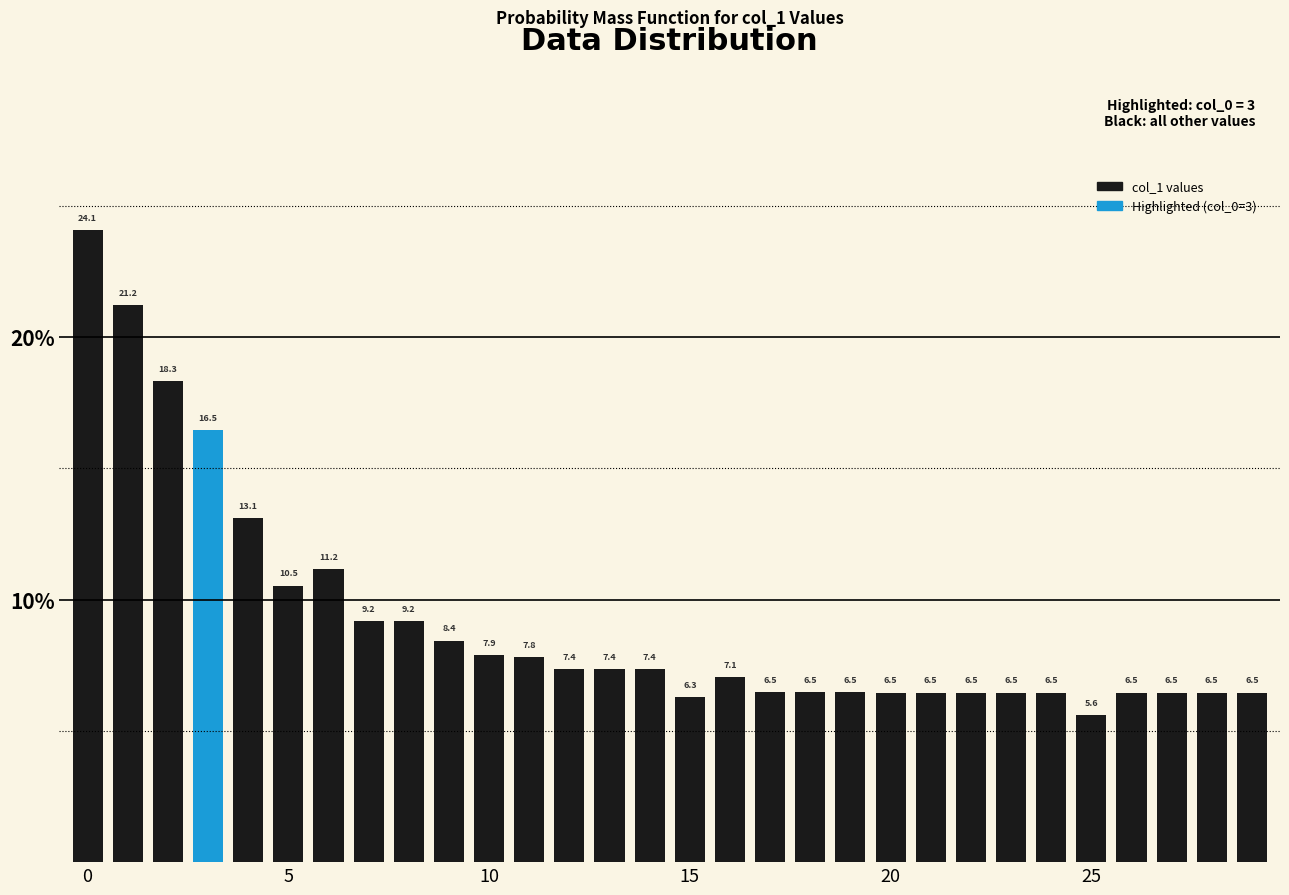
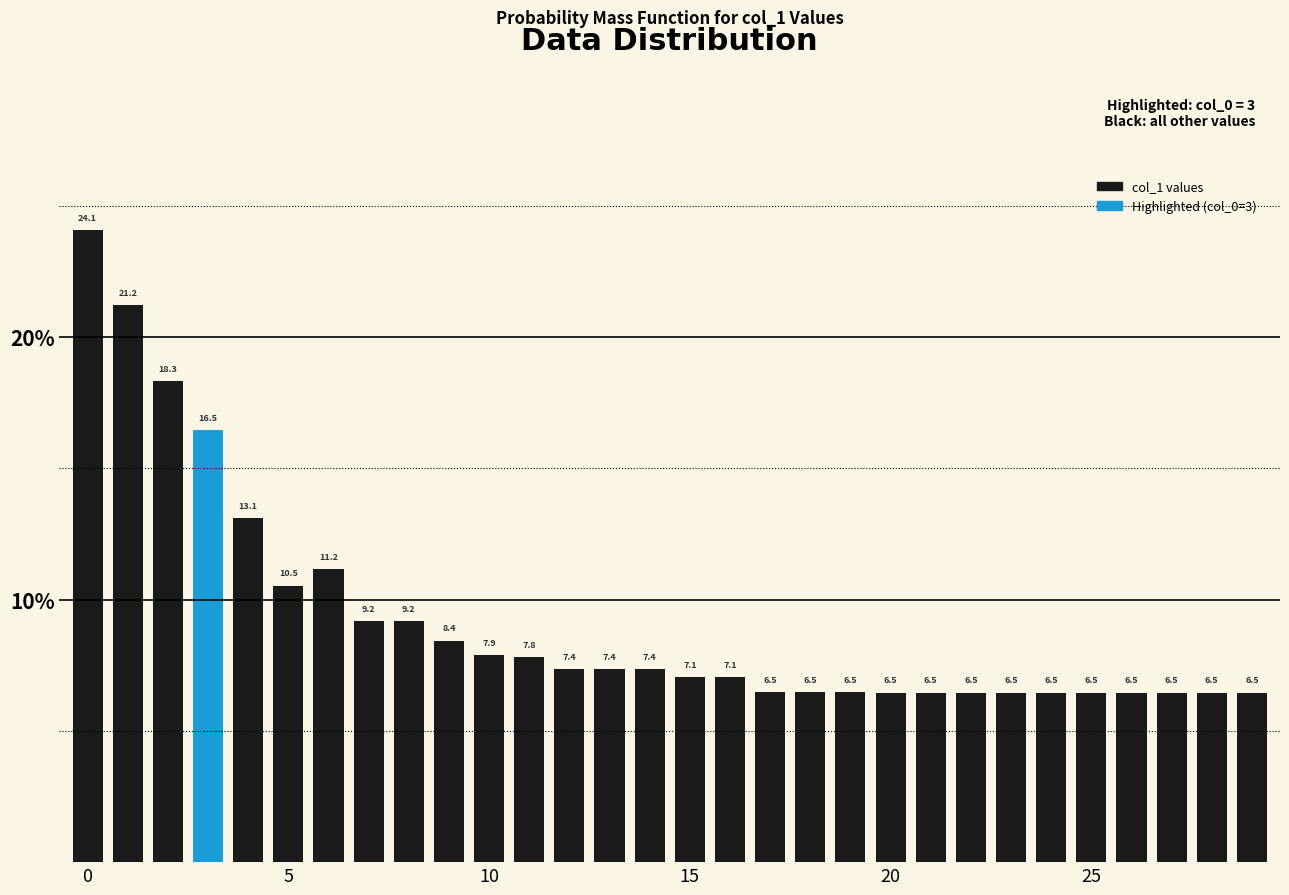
15: 6.3 -> 7.1
25: 5.6 -> 6.5
